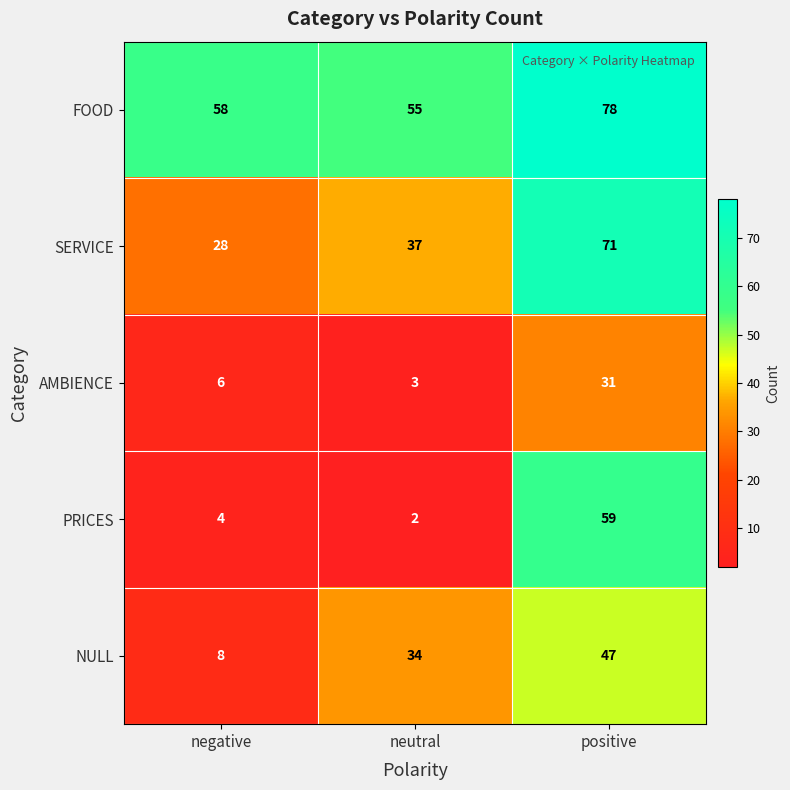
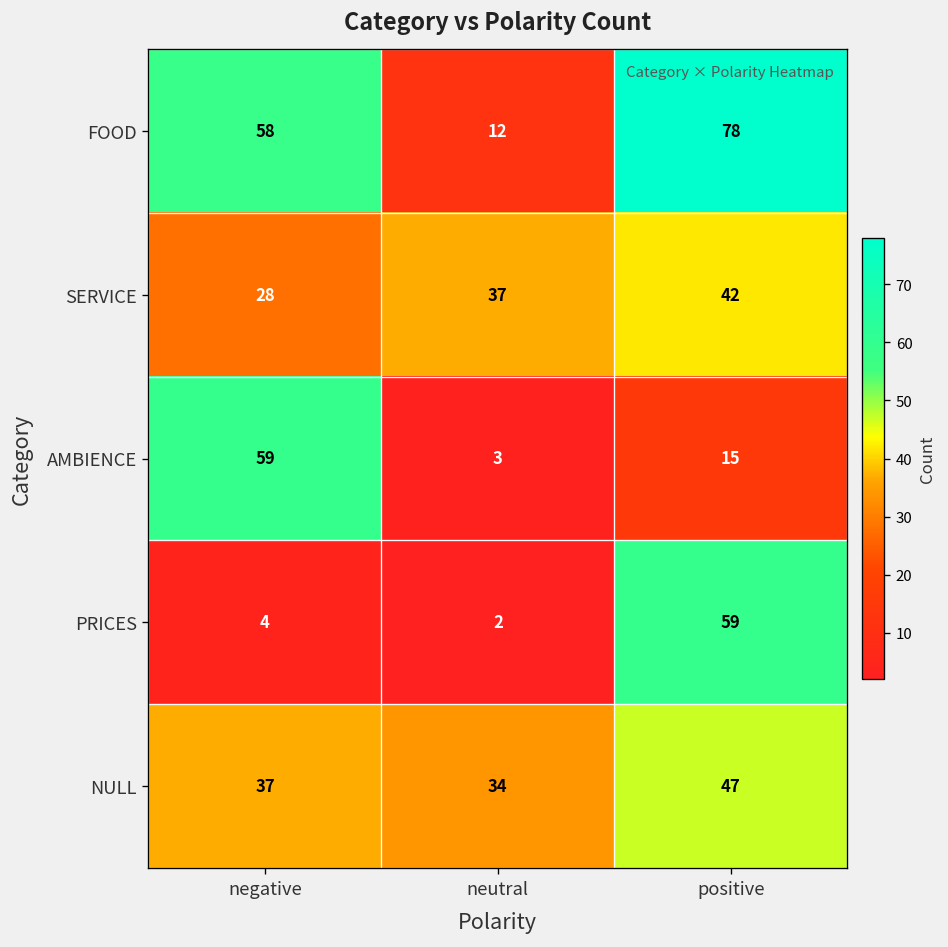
FOOD, neutral: 55 -> 12
SERVICE, positive: 71 -> 42
AMBIENCE, negative: 6 -> 59
AMBIENCE, positive: 31 -> 15
NULL, negative: 8 -> 37
